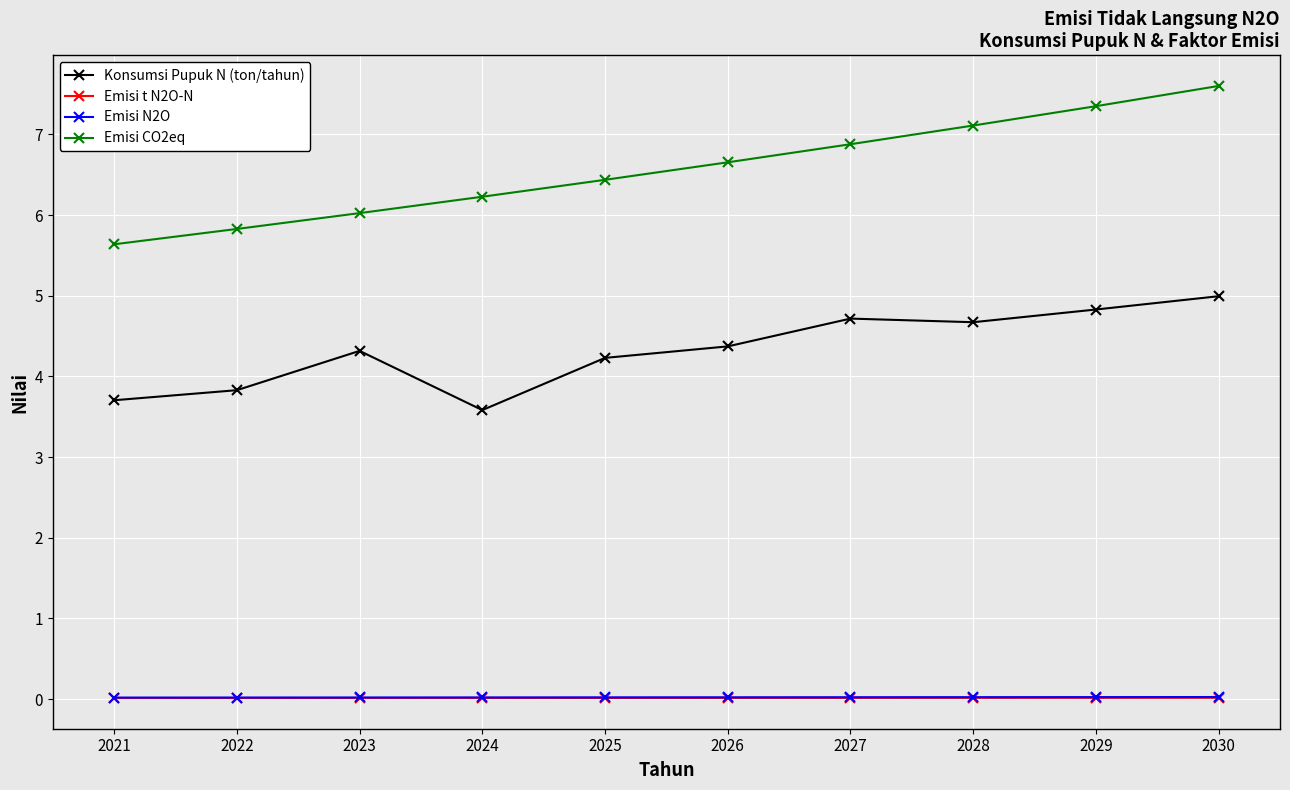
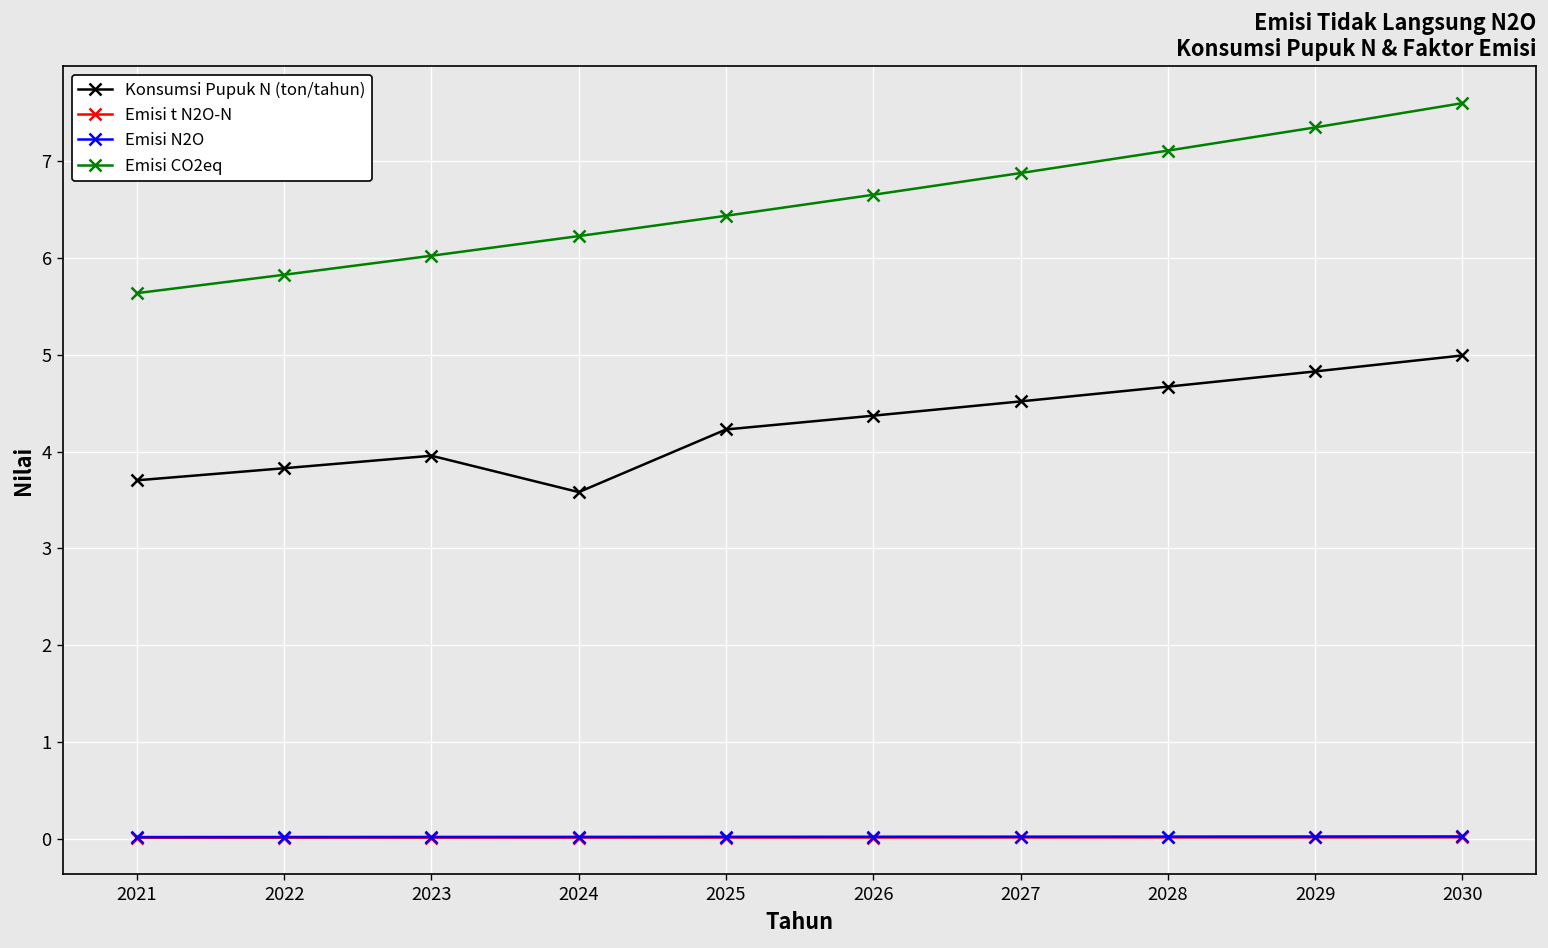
Konsumsi Pupuk N (ton/tahun), 2023: 4.3 -> 4.0
Konsumsi Pupuk N (ton/tahun), 2027: 4.7 -> 4.5
